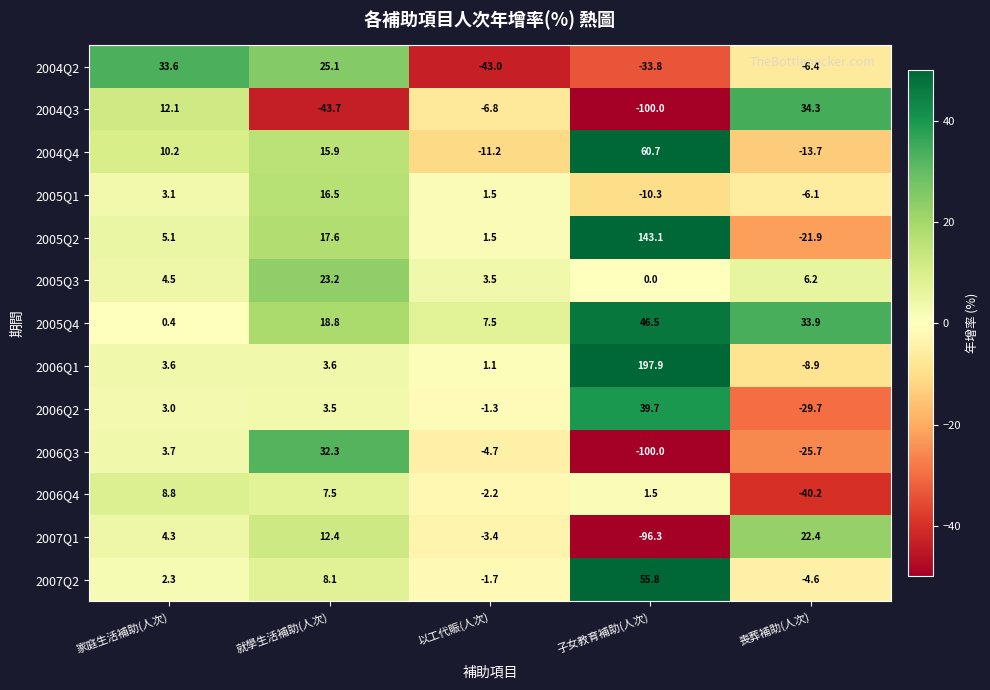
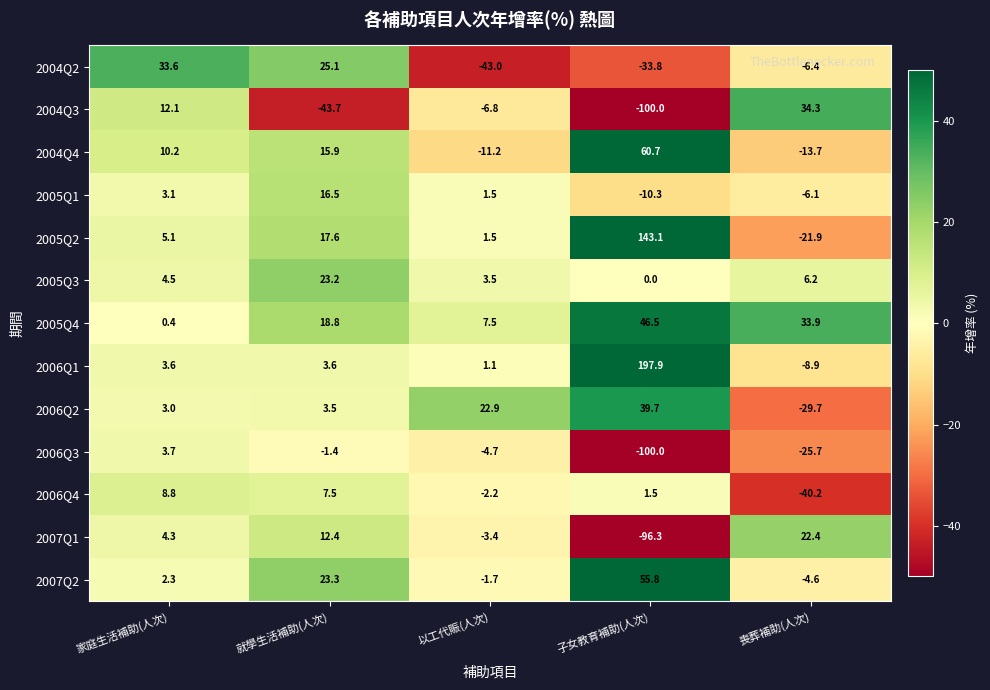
2006Q2, 以工代賑(人次): -1.3 -> 22.9
2006Q3, 就學生活補助(人次): 32.3 -> -1.4
2007Q2, 就學生活補助(人次): 8.1 -> 23.3
